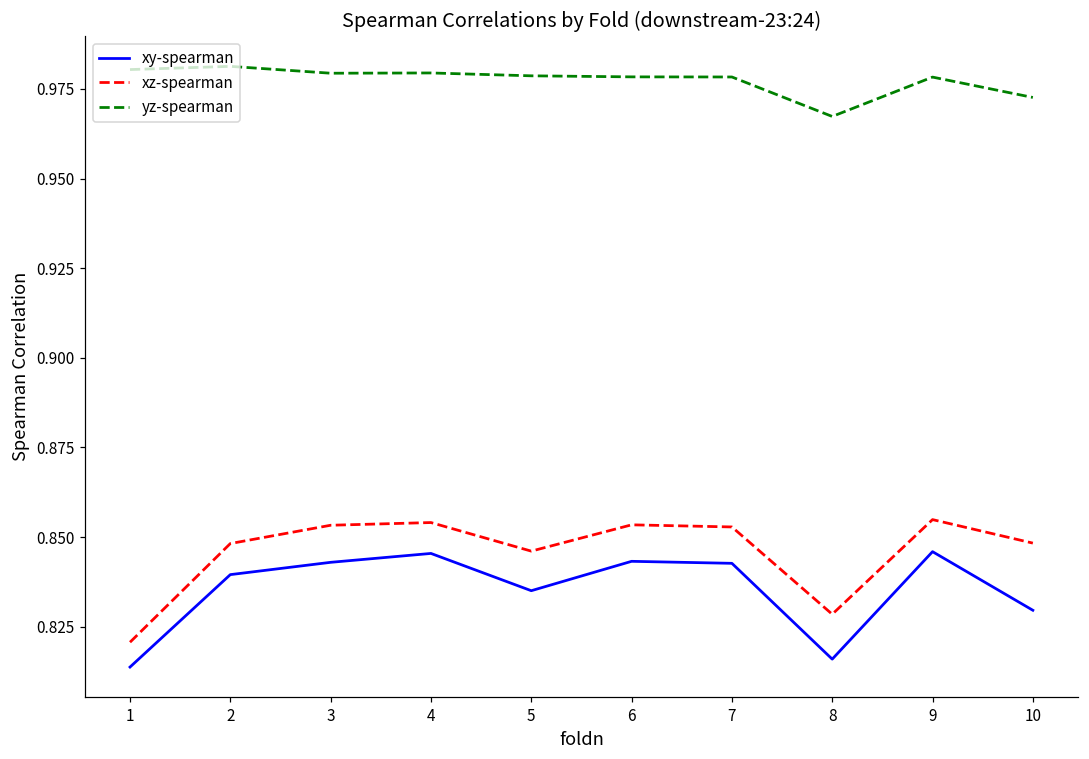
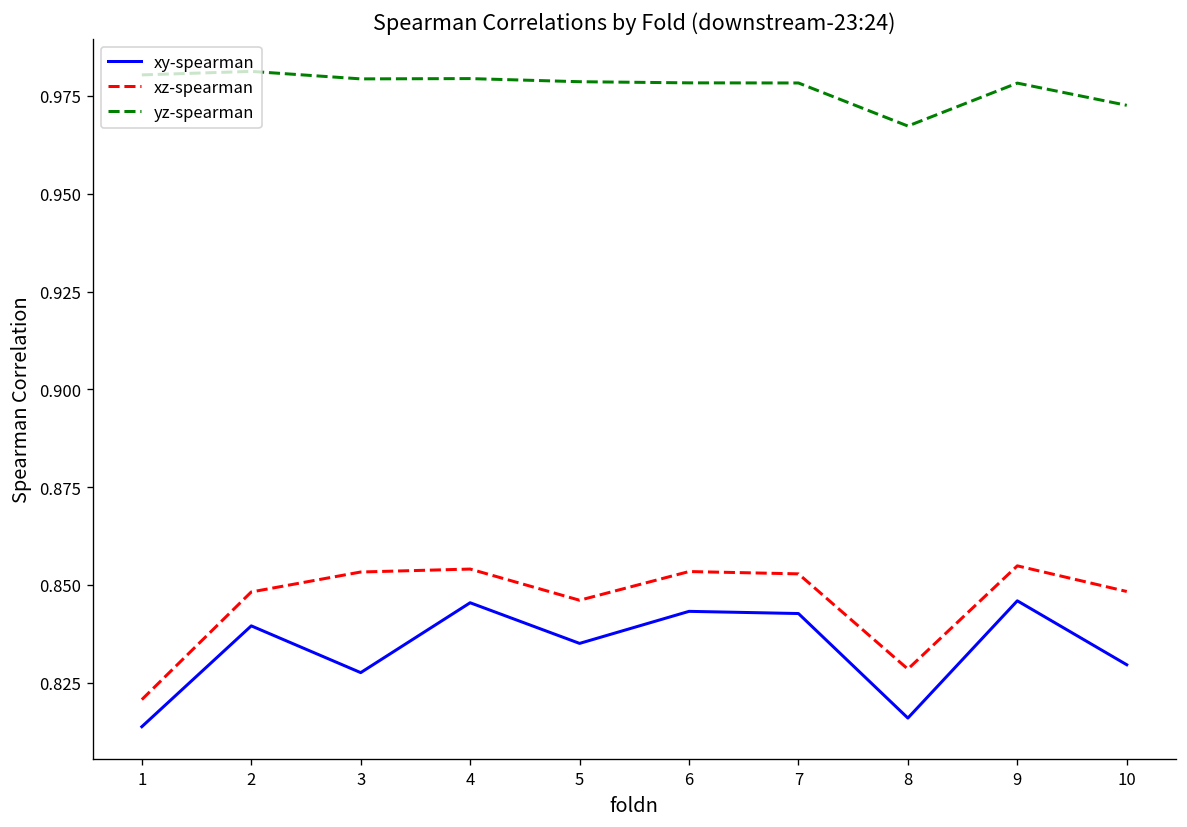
xy-spearman, 3: 0.843 -> 0.828
